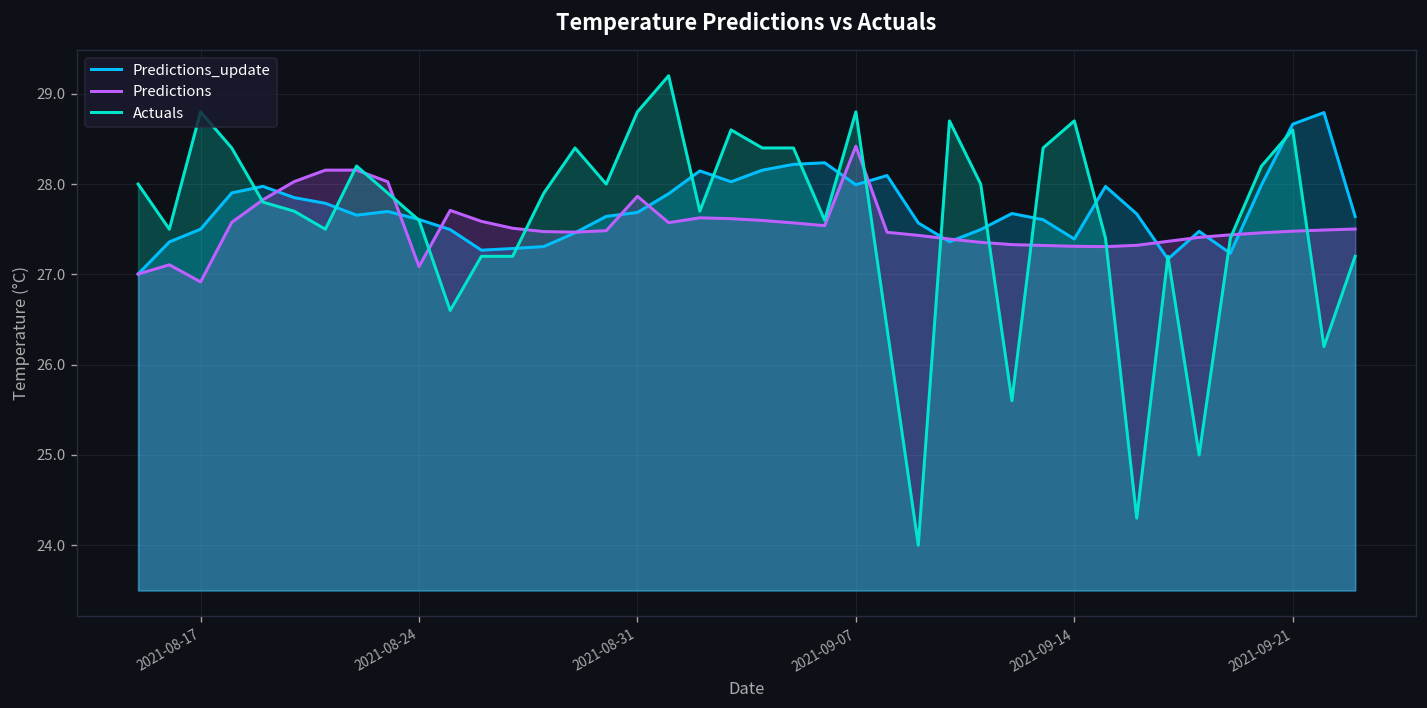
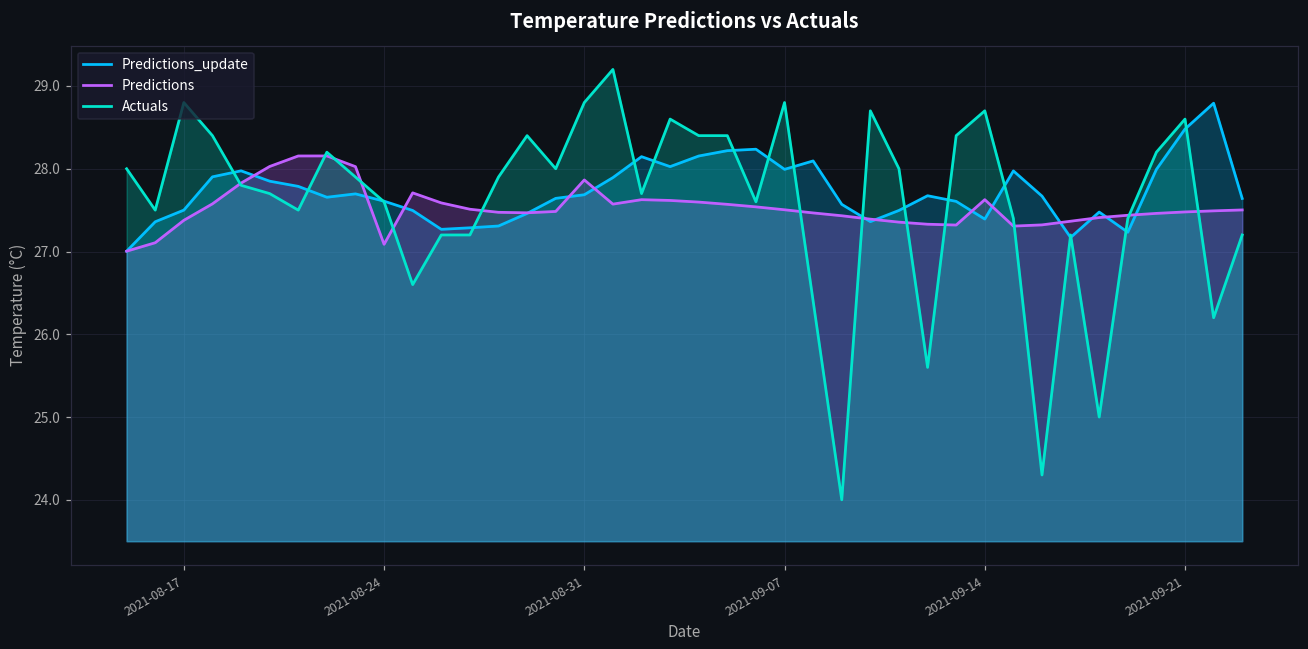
Predictions, 2021-08-17: 26.9 -> 27.4
Predictions, 2021-09-07: 28.4 -> 27.5
Predictions, 2021-09-14: 27.3 -> 27.6
Predictions_update, 2021-09-21: 28.7 -> 28.5
